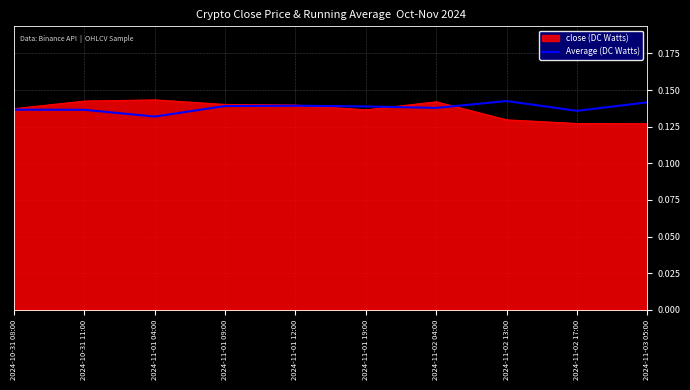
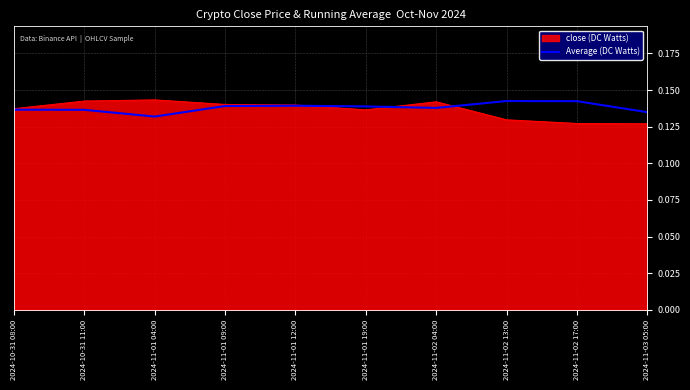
Average (DC Watts), 2024-11-02 17:00: 0.136 -> 0.142
Average (DC Watts), 2024-11-03 05:00: 0.142 -> 0.135
